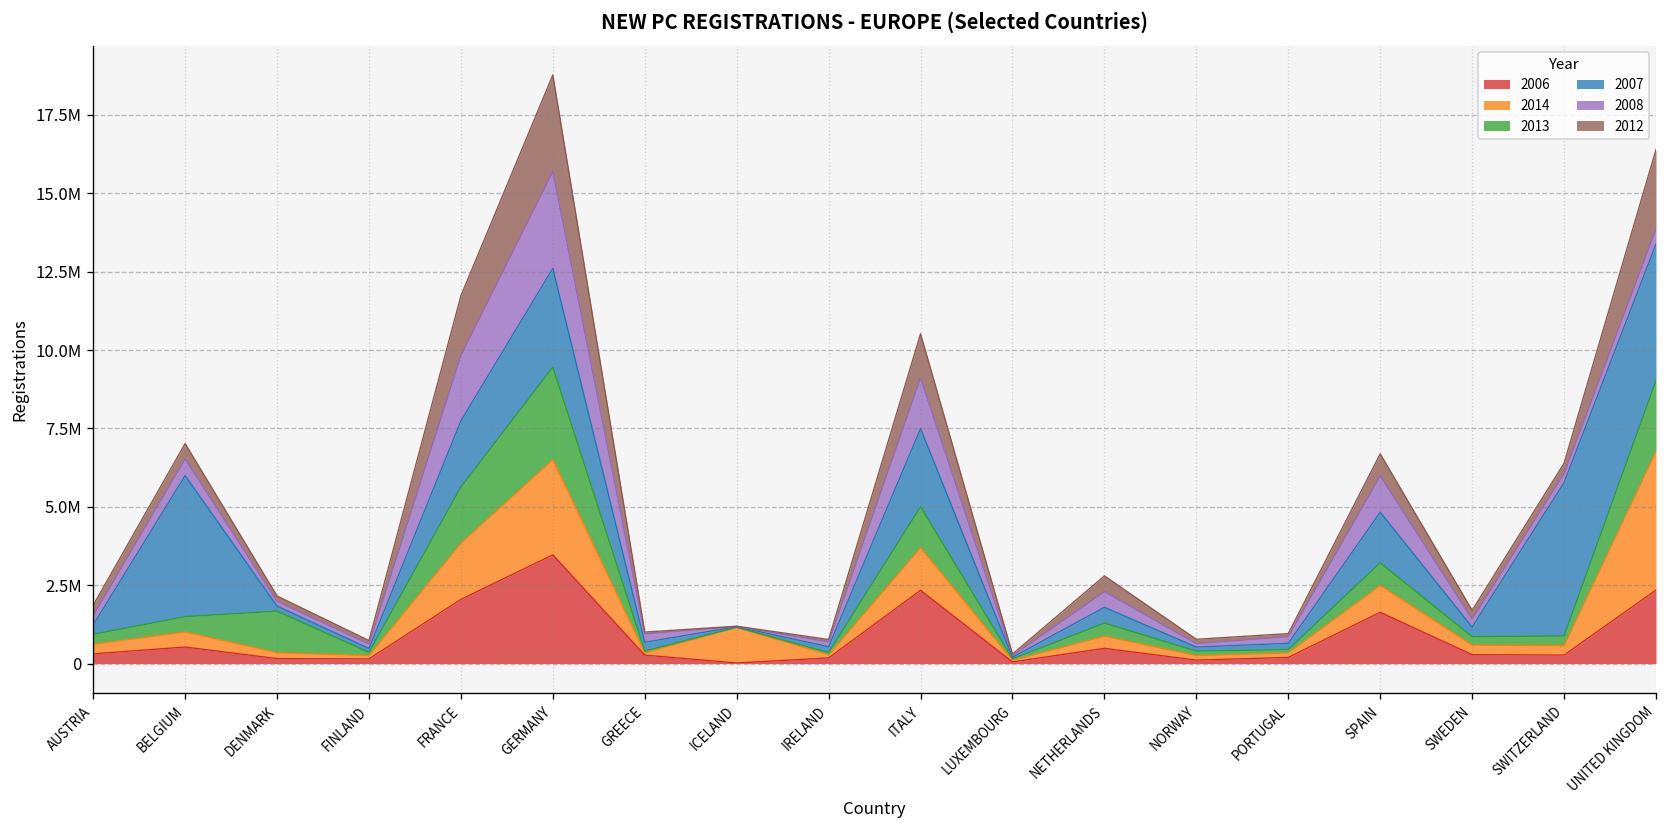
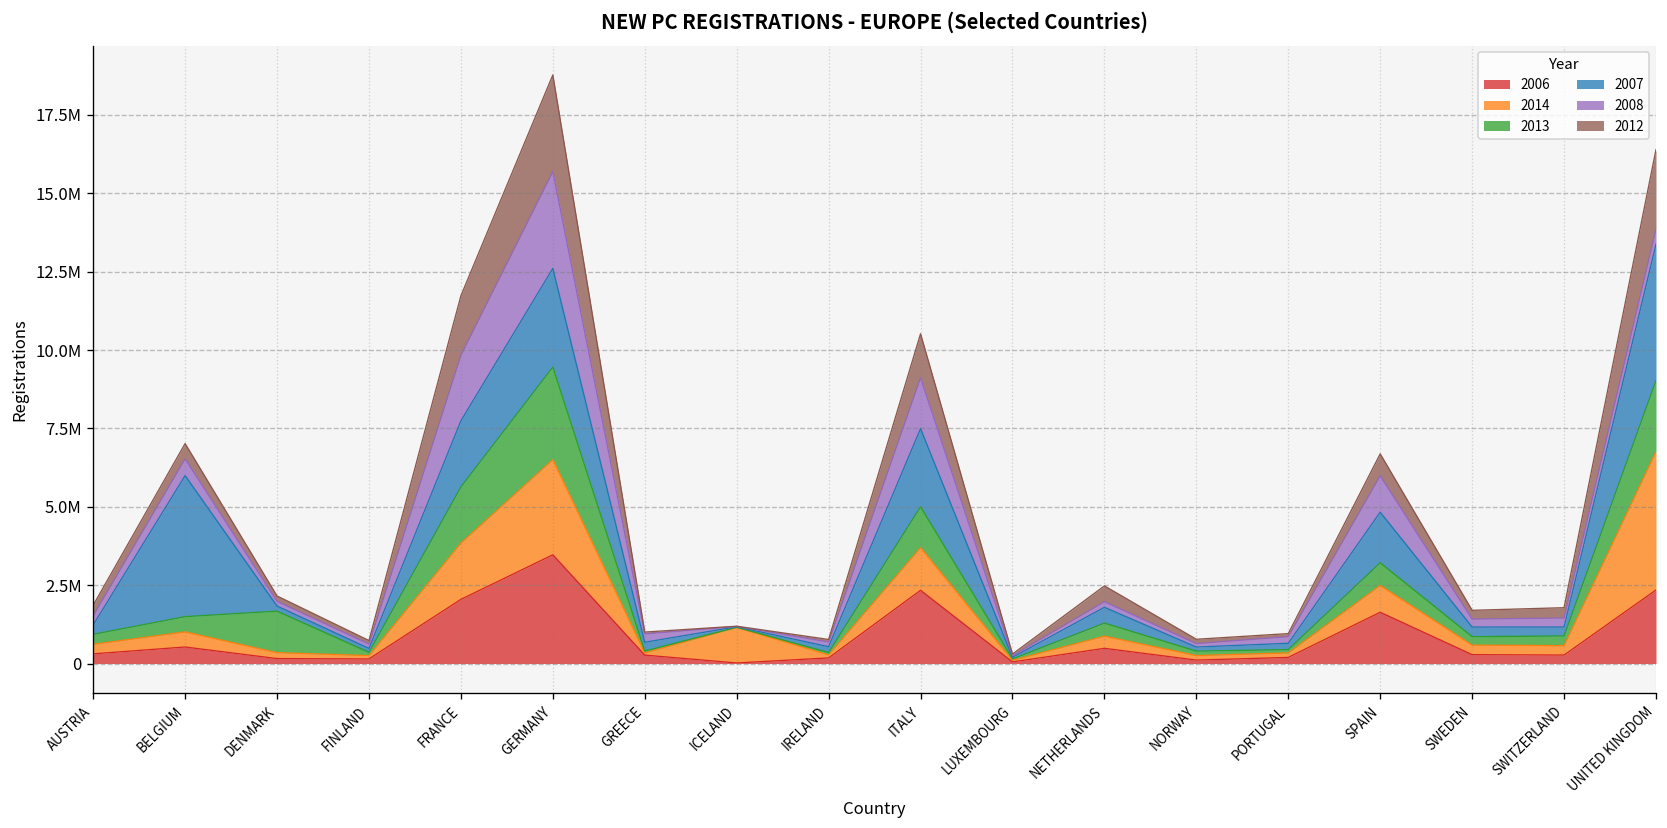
2008, NETHERLANDS: 500000 -> 200000
2007, SWITZERLAND: 4900000 -> 300000
